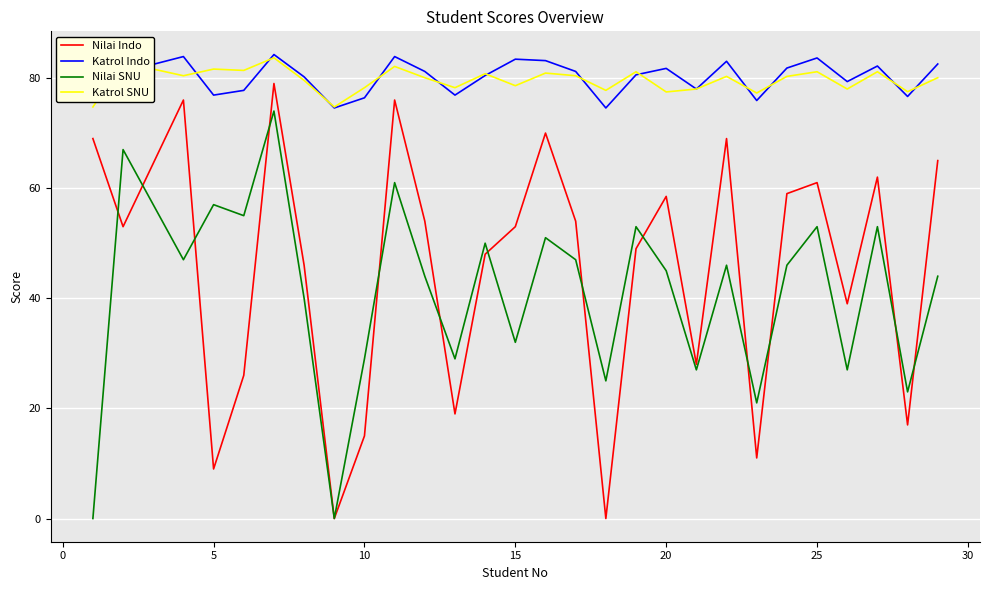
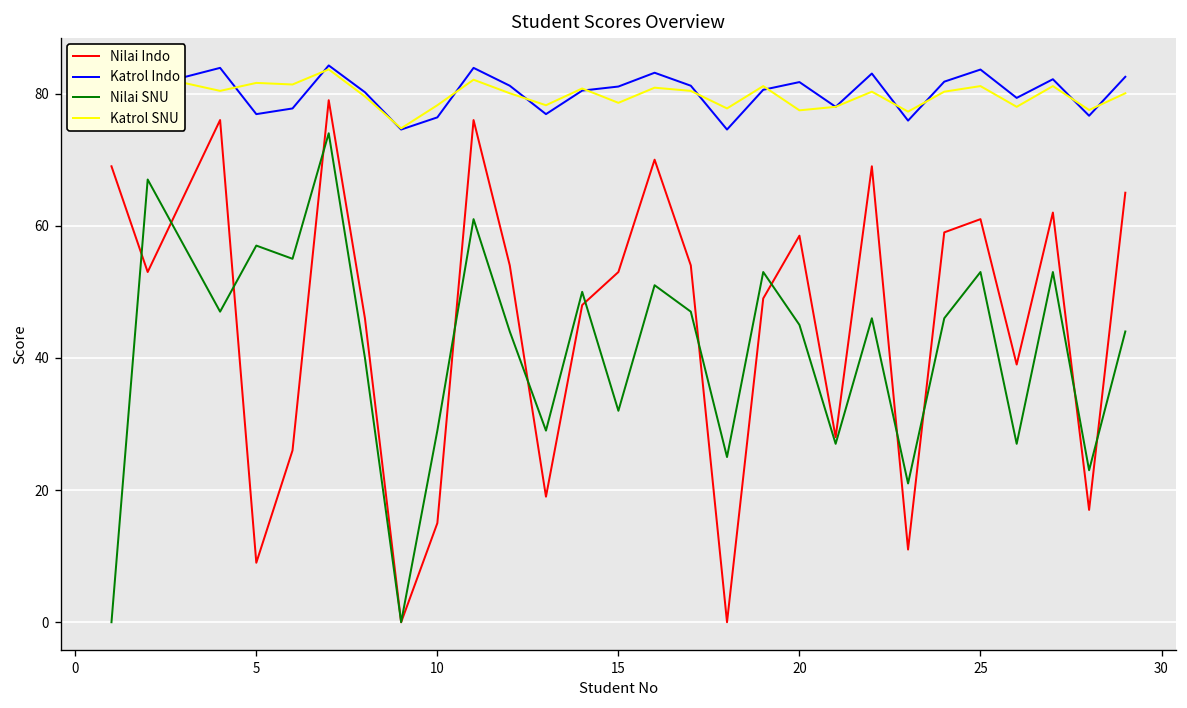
Katrol Indo, 15: 83 -> 81
